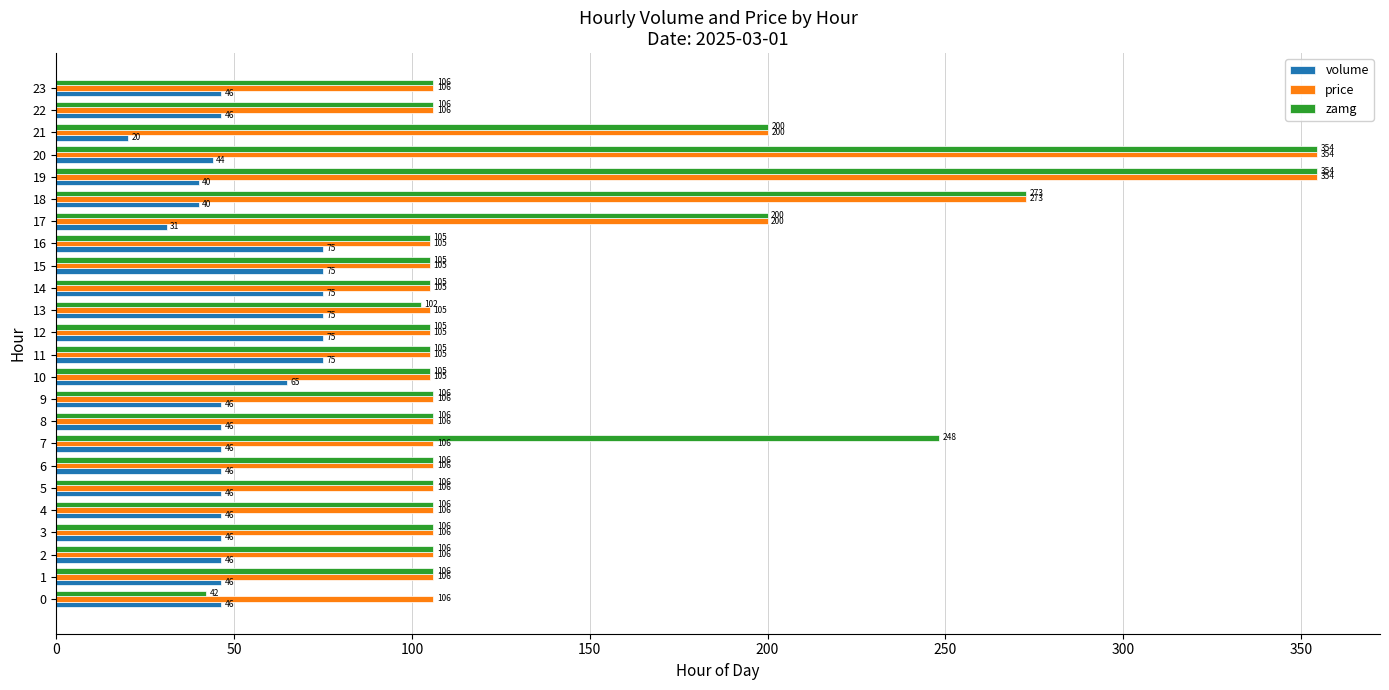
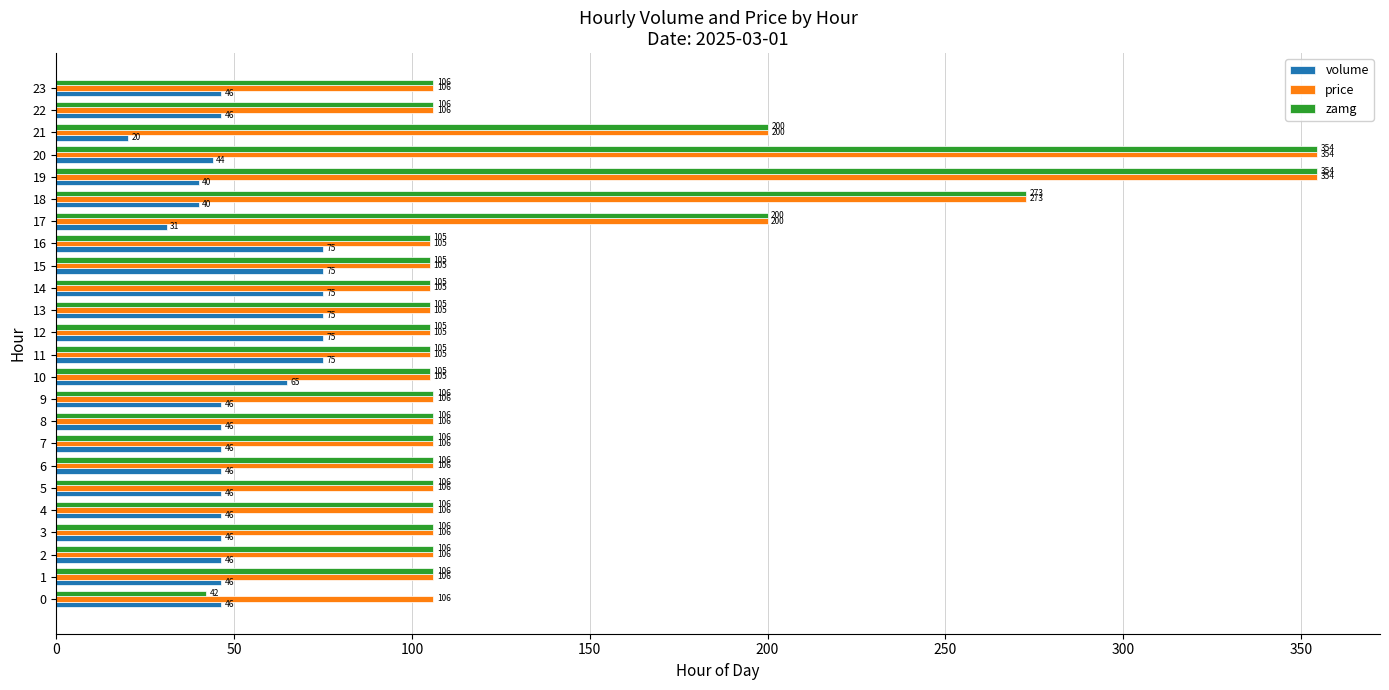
zamg, 13: 102 -> 105
zamg, 7: 248 -> 106
